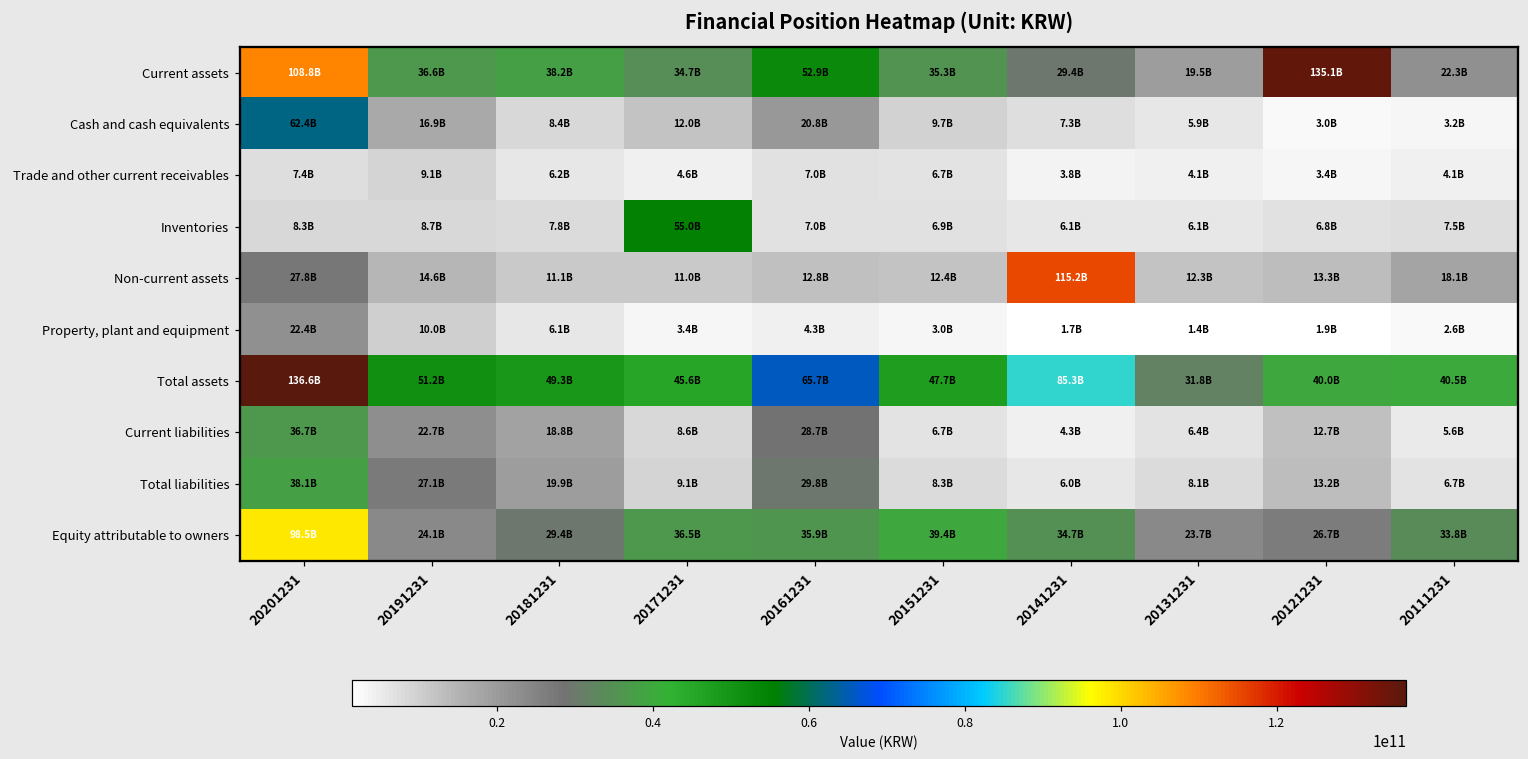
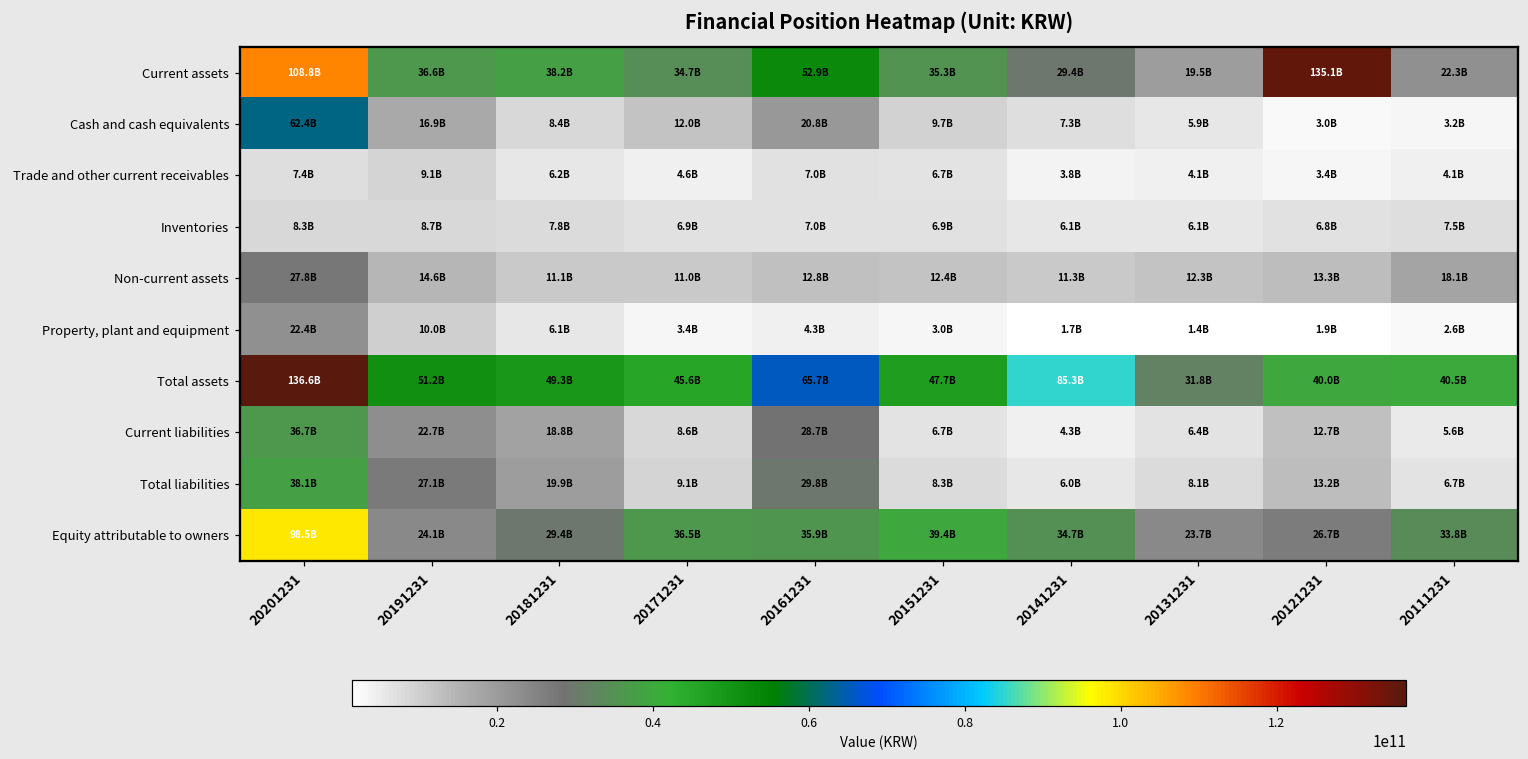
Inventories, 20171231: 55.0B -> 6.9B
Non-current assets, 20141231: 115.2B -> 11.3B
